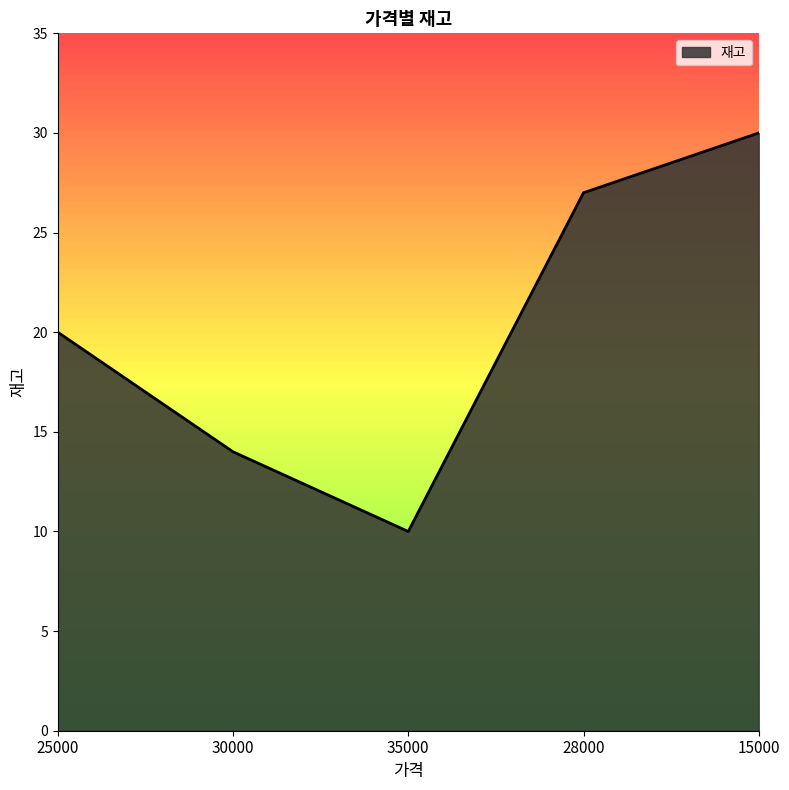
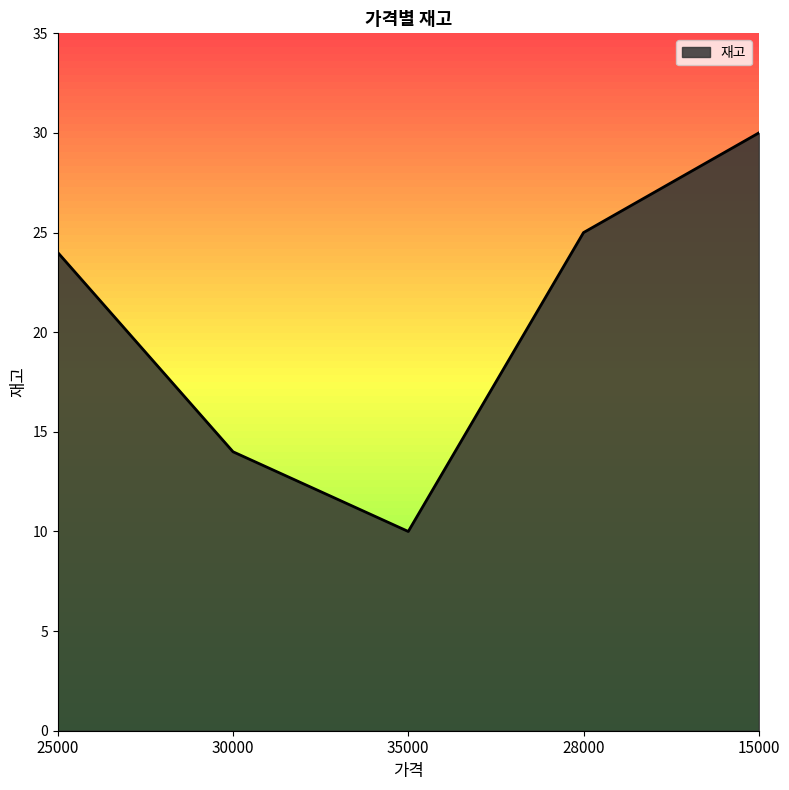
25000: 20 -> 24
28000: 27 -> 25
